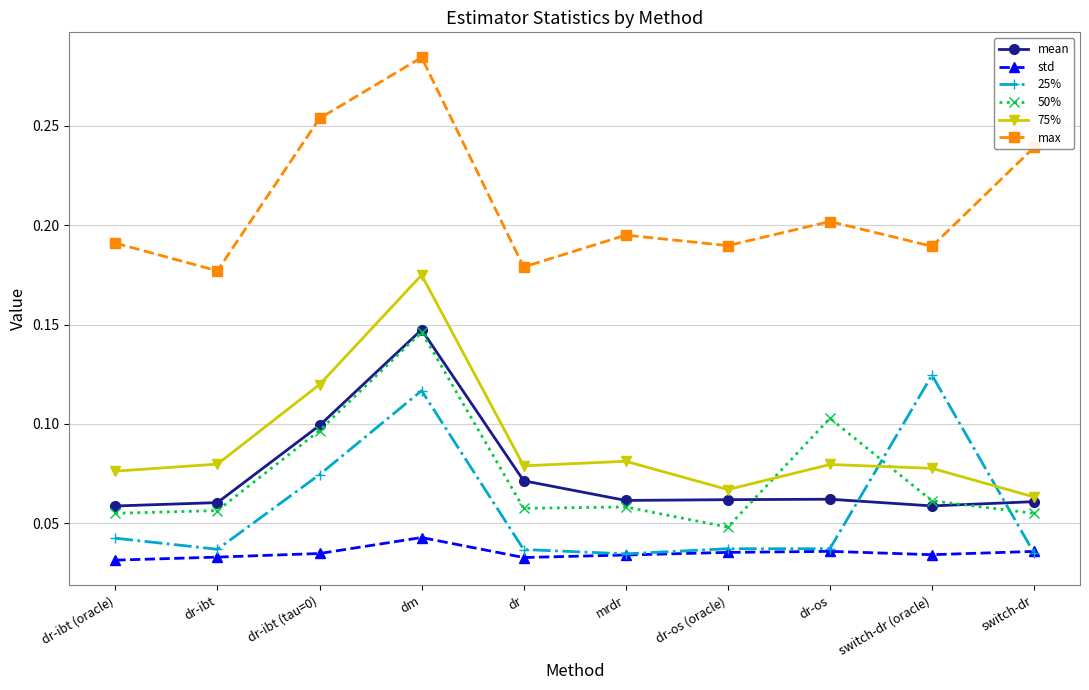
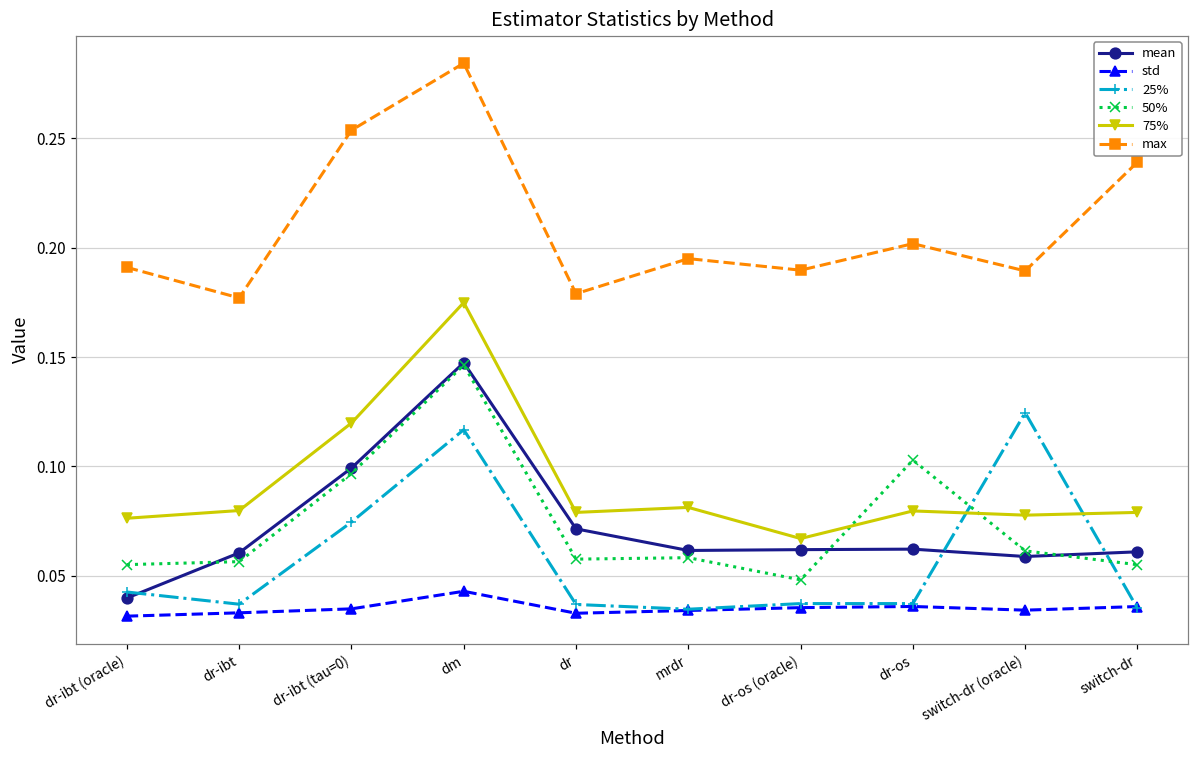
mean, dr-ibt (oracle): 0.059 -> 0.040
75%, switch-dr: 0.063 -> 0.079
